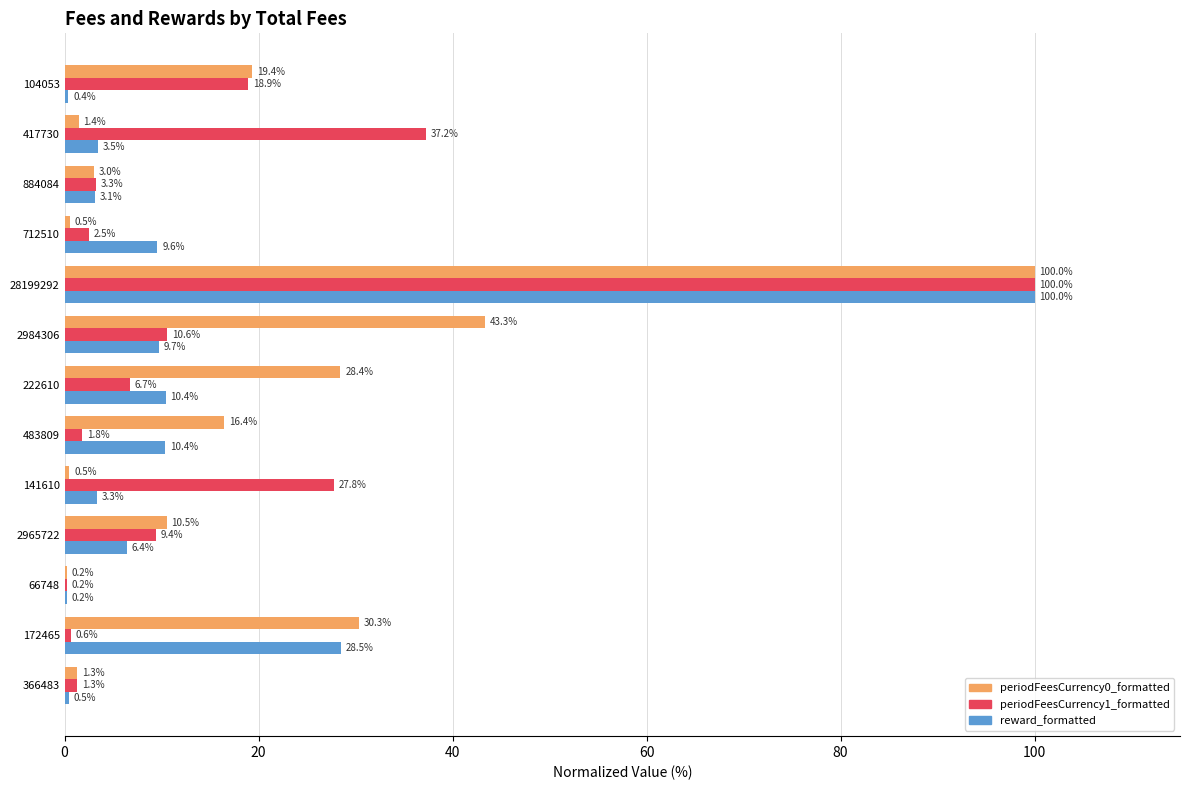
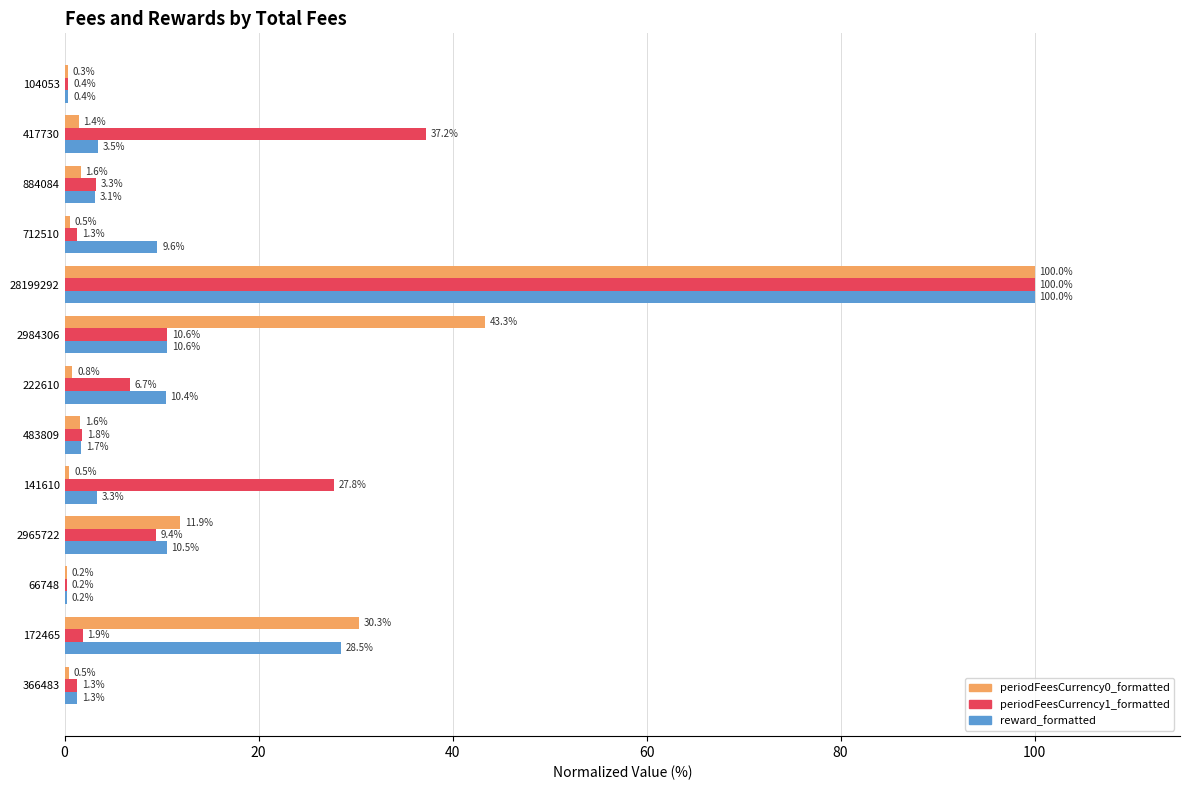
periodFeesCurrency0_formatted, 104053: 19.4% -> 0.3%
periodFeesCurrency1_formatted, 104053: 18.9% -> 0.4%
periodFeesCurrency0_formatted, 884084: 3.0% -> 1.6%
periodFeesCurrency1_formatted, 712510: 2.5% -> 1.3%
reward_formatted, 2984306: 9.7% -> 10.6%
periodFeesCurrency0_formatted, 222610: 28.4% -> 0.8%
periodFeesCurrency0_formatted, 483809: 16.4% -> 1.6%
reward_formatted, 483809: 10.4% -> 1.7%
periodFeesCurrency0_formatted, 2965722: 10.5% -> 11.9%
reward_formatted, 2965722: 6.4% -> 10.5%
periodFeesCurrency1_formatted, 172465: 0.6% -> 1.9%
periodFeesCurrency0_formatted, 366483: 1.3% -> 0.5%
reward_formatted, 366483: 0.5% -> 1.3%
